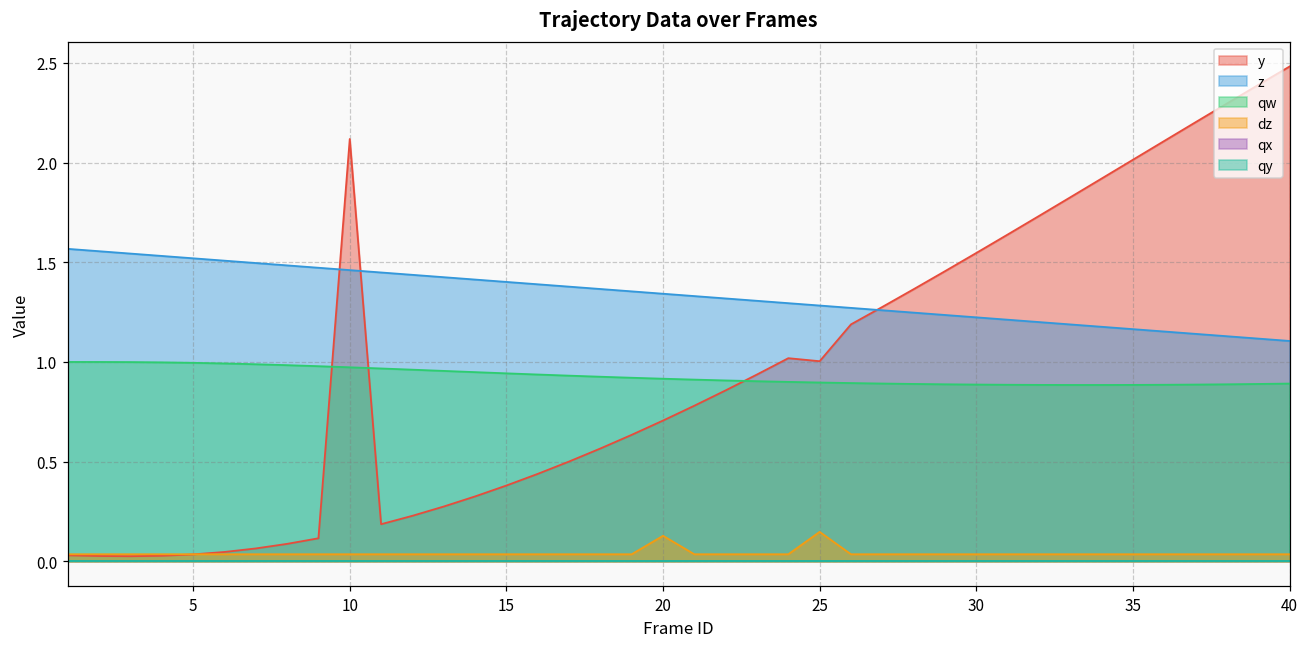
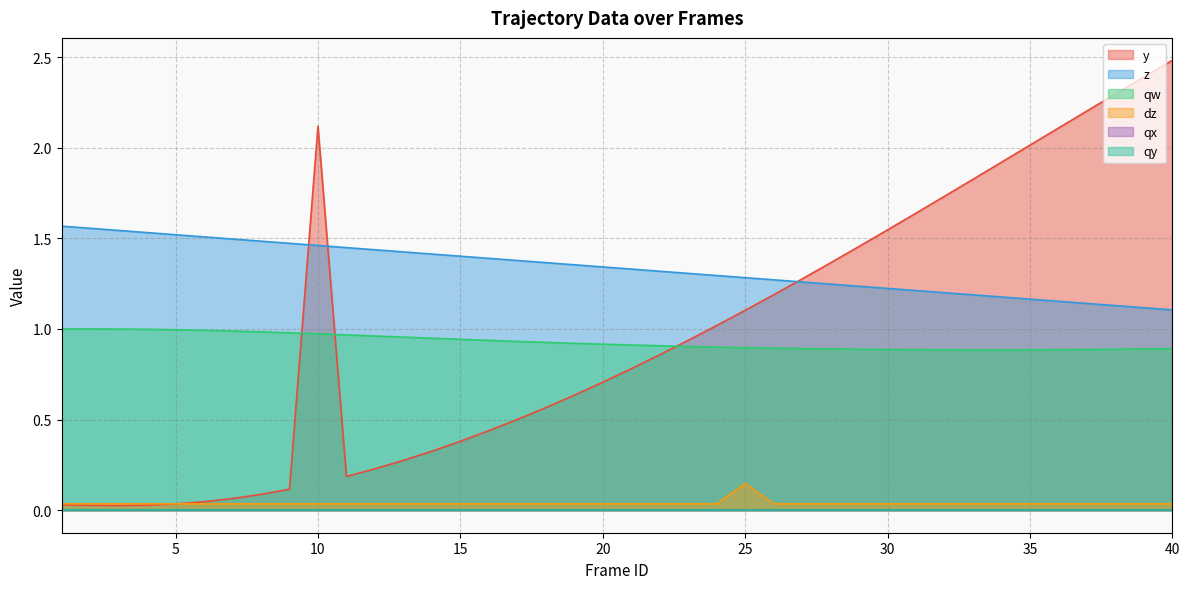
dz, 20: 0.13 -> 0.04
y, 25: 1.00 -> 1.10
